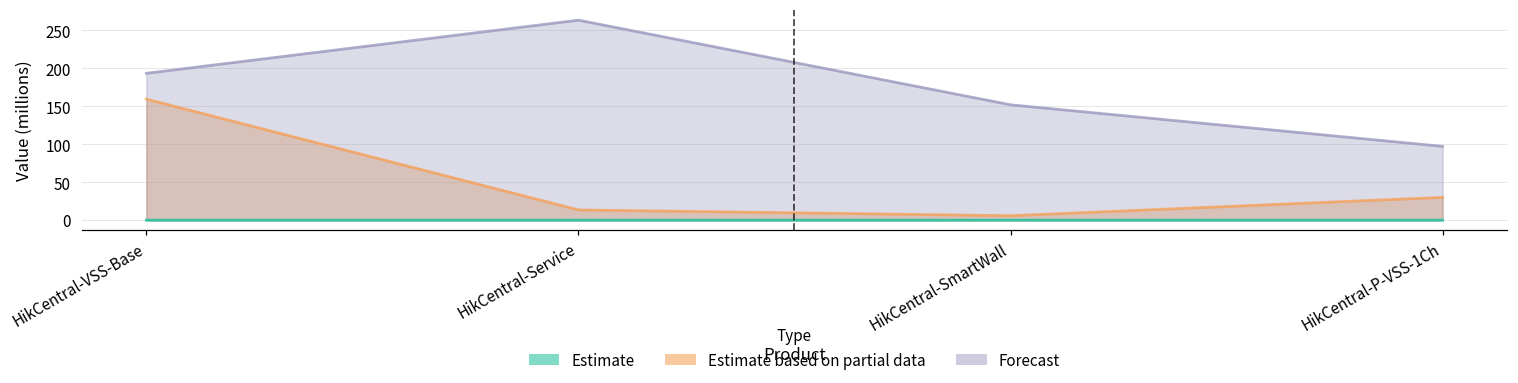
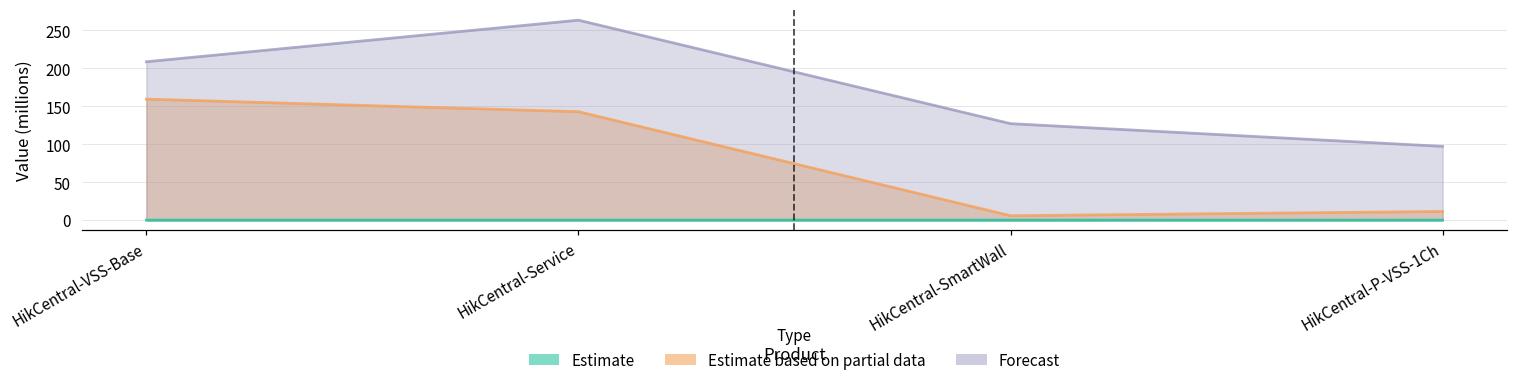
Forecast, HikCentral-VSS-Base: 190 -> 210
Estimate based on partial data, HikCentral-Service: 10 -> 140
Forecast, HikCentral-SmartWall: 150 -> 130
Estimate based on partial data, HikCentral-P-VSS-1Ch: 30 -> 10
